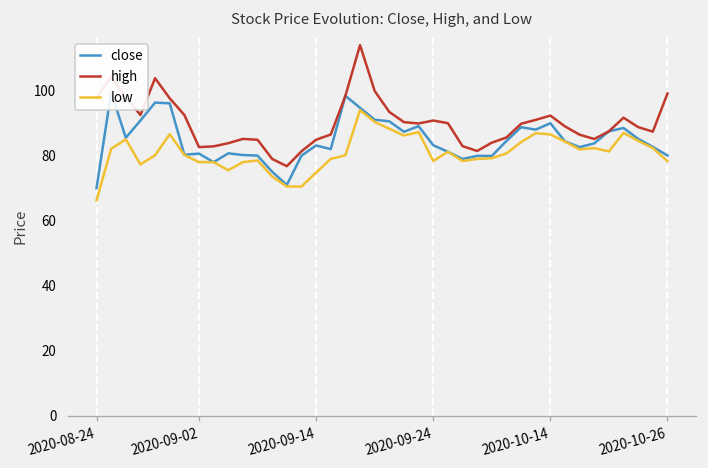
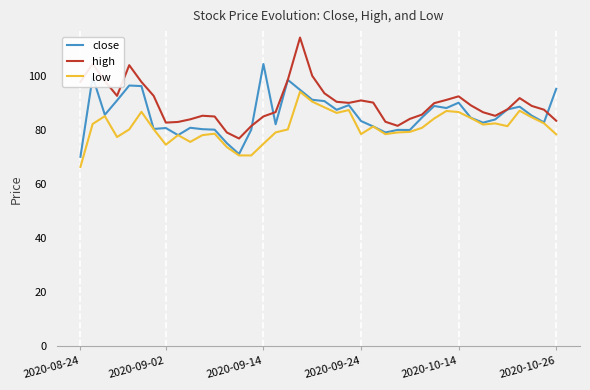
low, 2020-09-02: 78 -> 74
close, 2020-09-14: 83 -> 104
close, 2020-10-26: 80 -> 95
high, 2020-10-26: 99 -> 83
